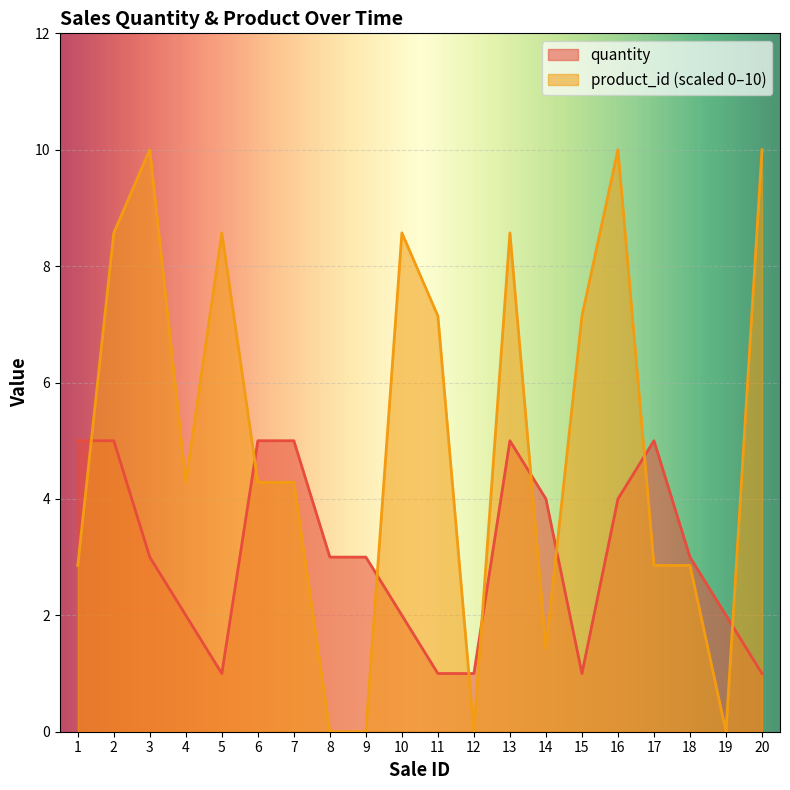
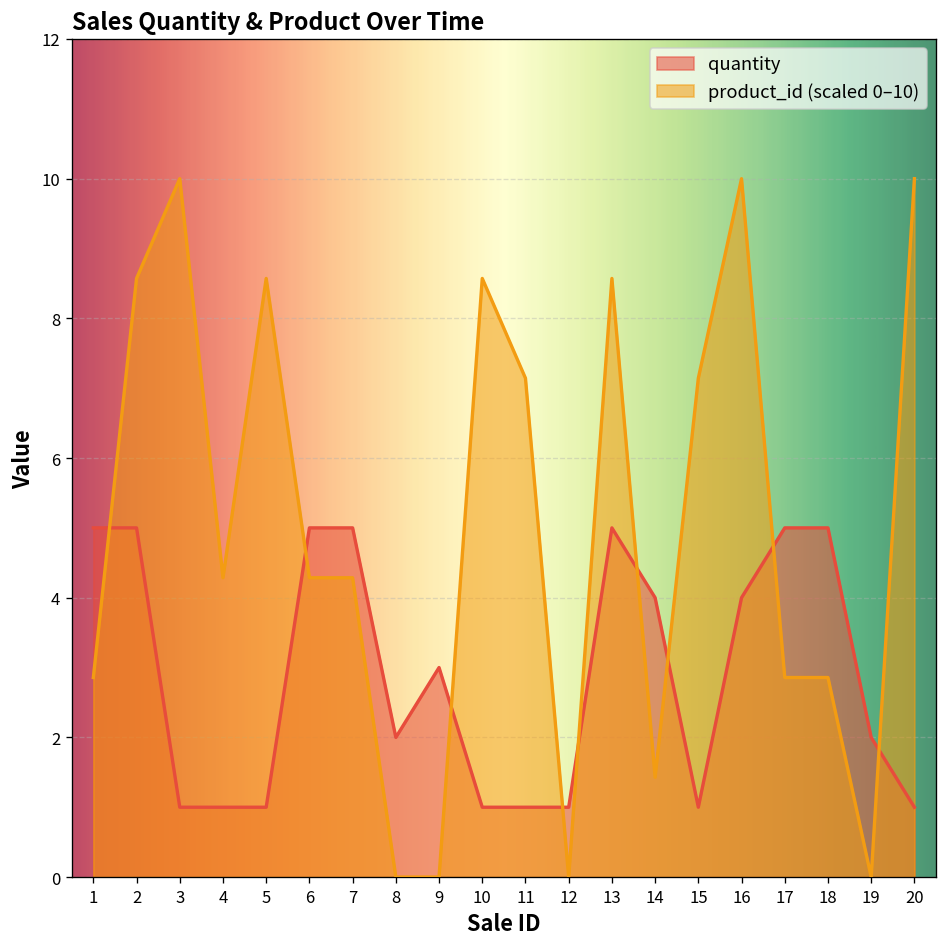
quantity, 3: 3 -> 1
quantity, 4: 2 -> 1
quantity, 8: 3 -> 2
quantity, 10: 2 -> 1
quantity, 18: 3 -> 5
